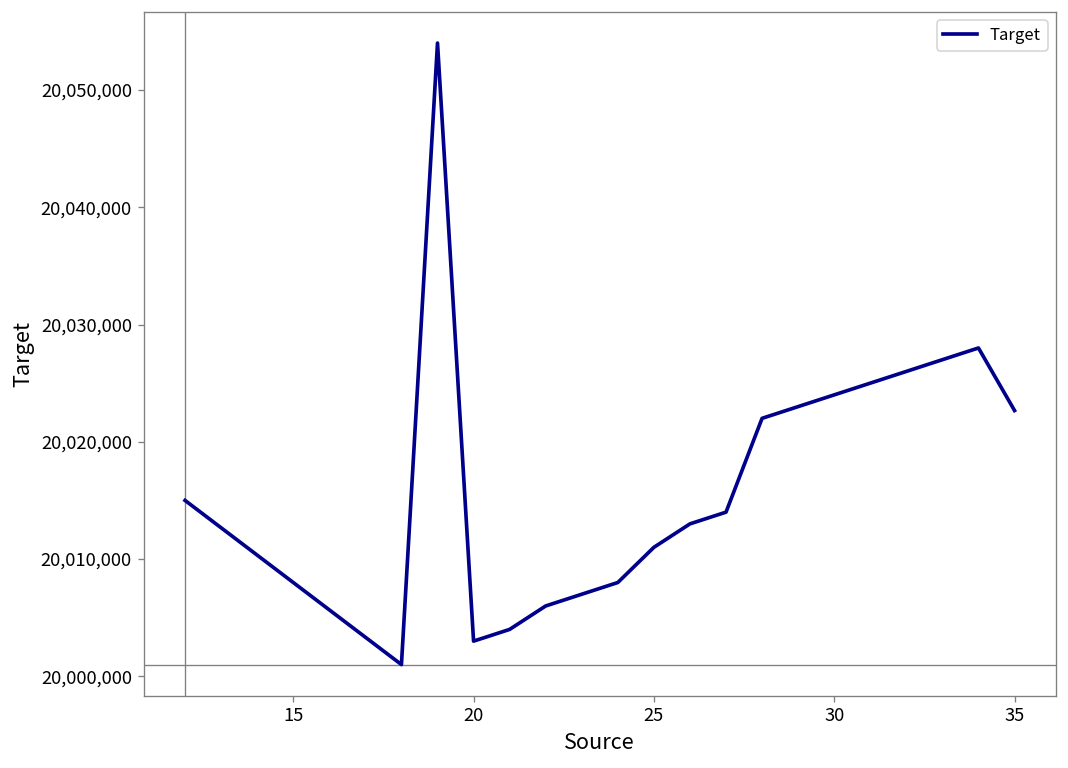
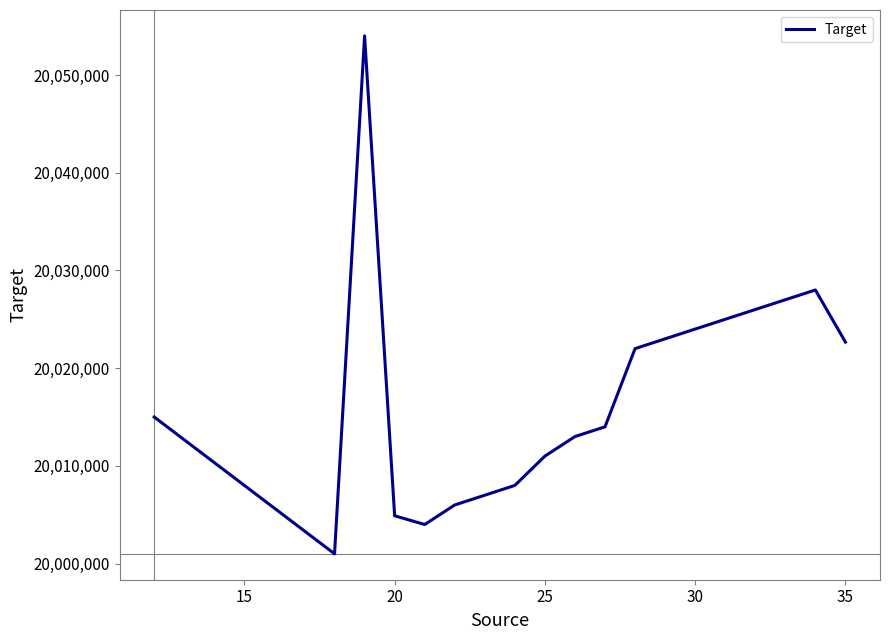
20: 20,003,000 -> 20,005,000
